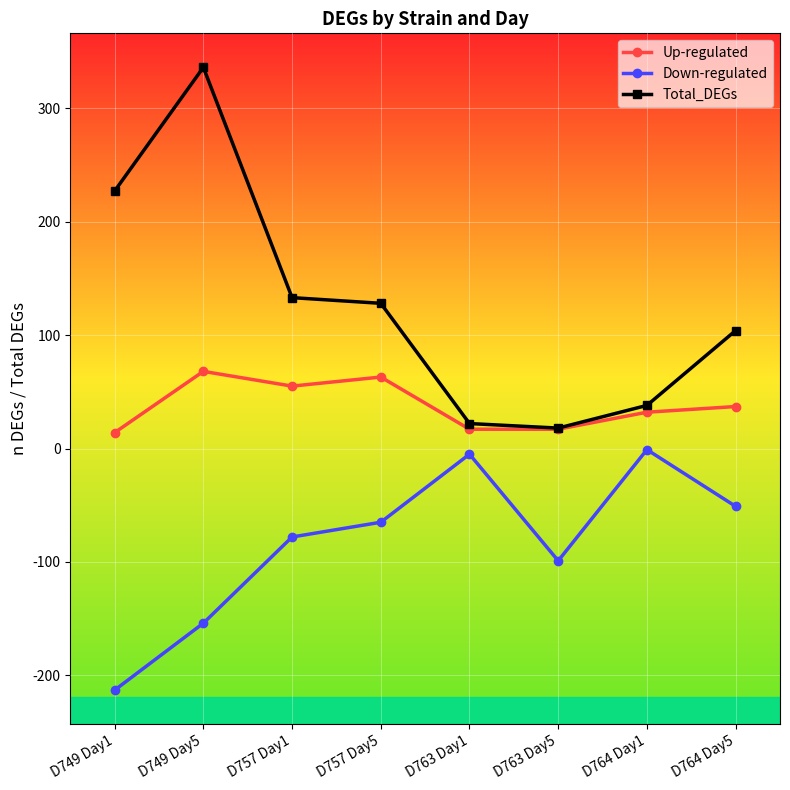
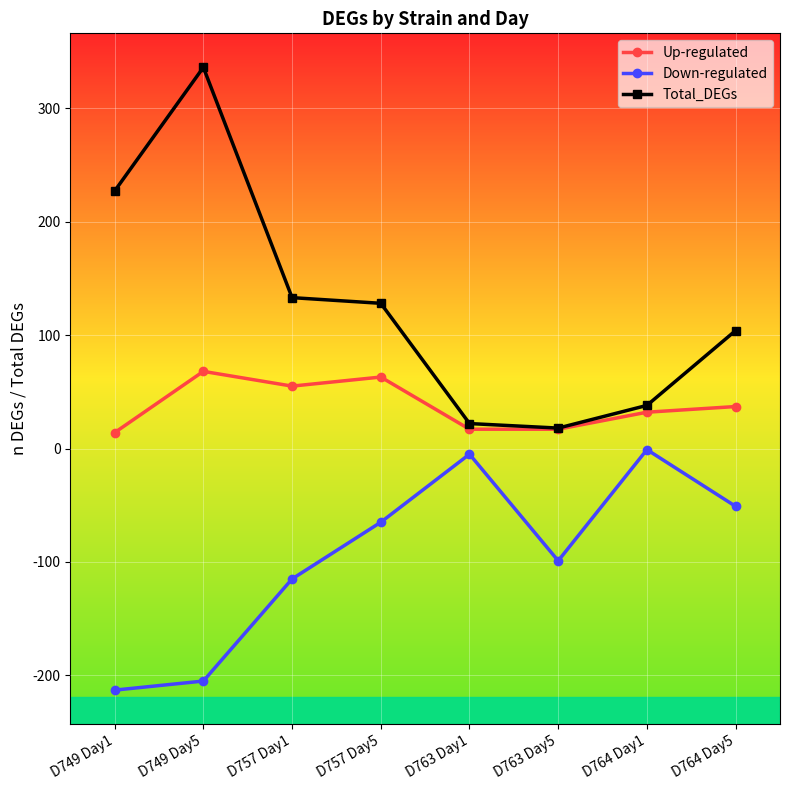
Down-regulated, D749 Day5: -154 -> -205
Down-regulated, D757 Day1: -78 -> -115
